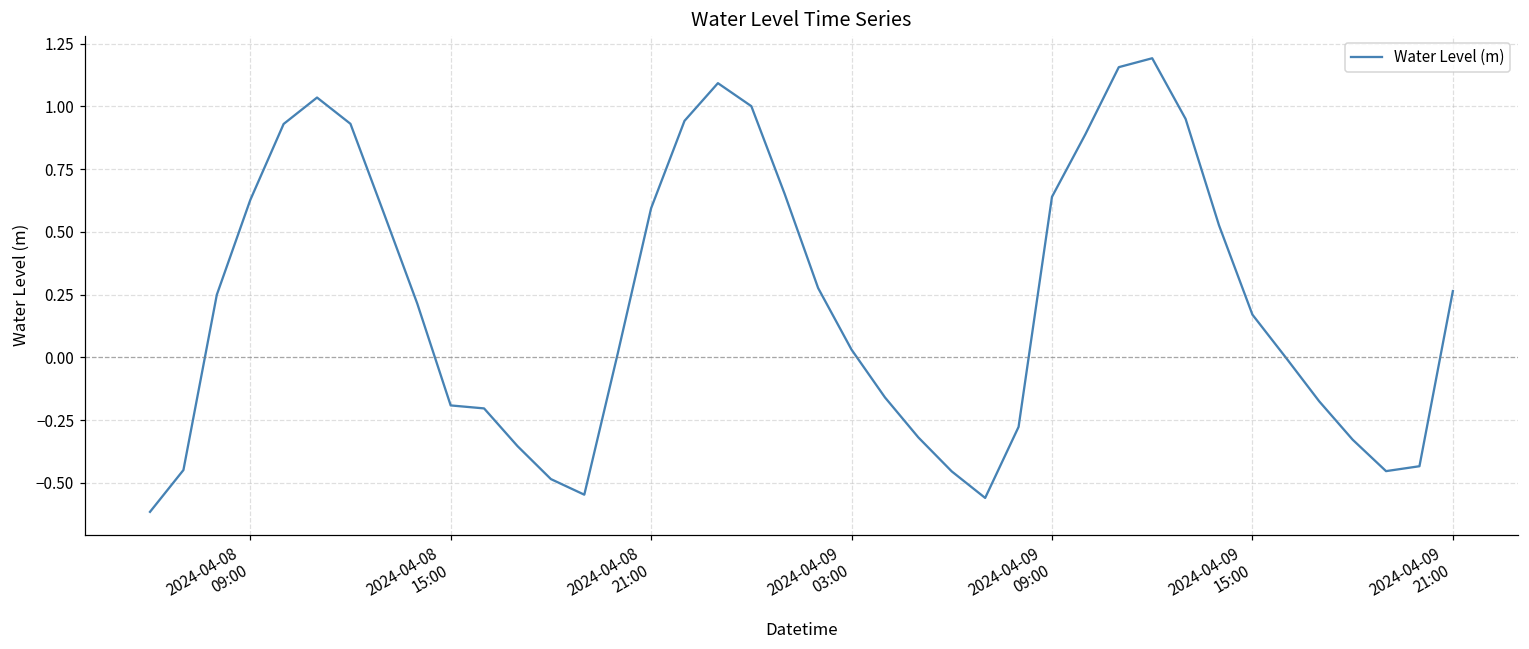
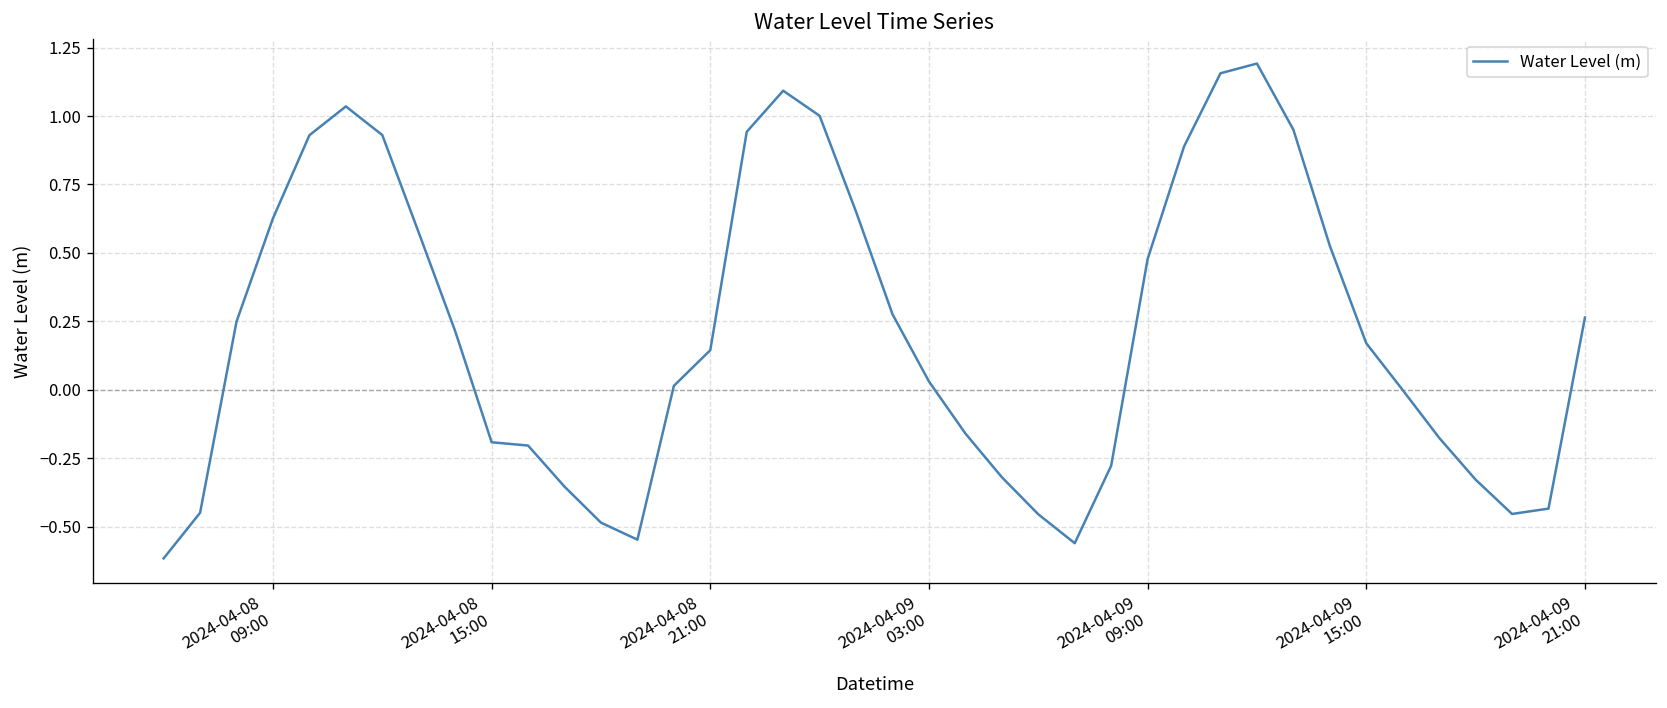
2024-04-08 21:00: 0.59 -> 0.14
2024-04-09 09:00: 0.64 -> 0.48
